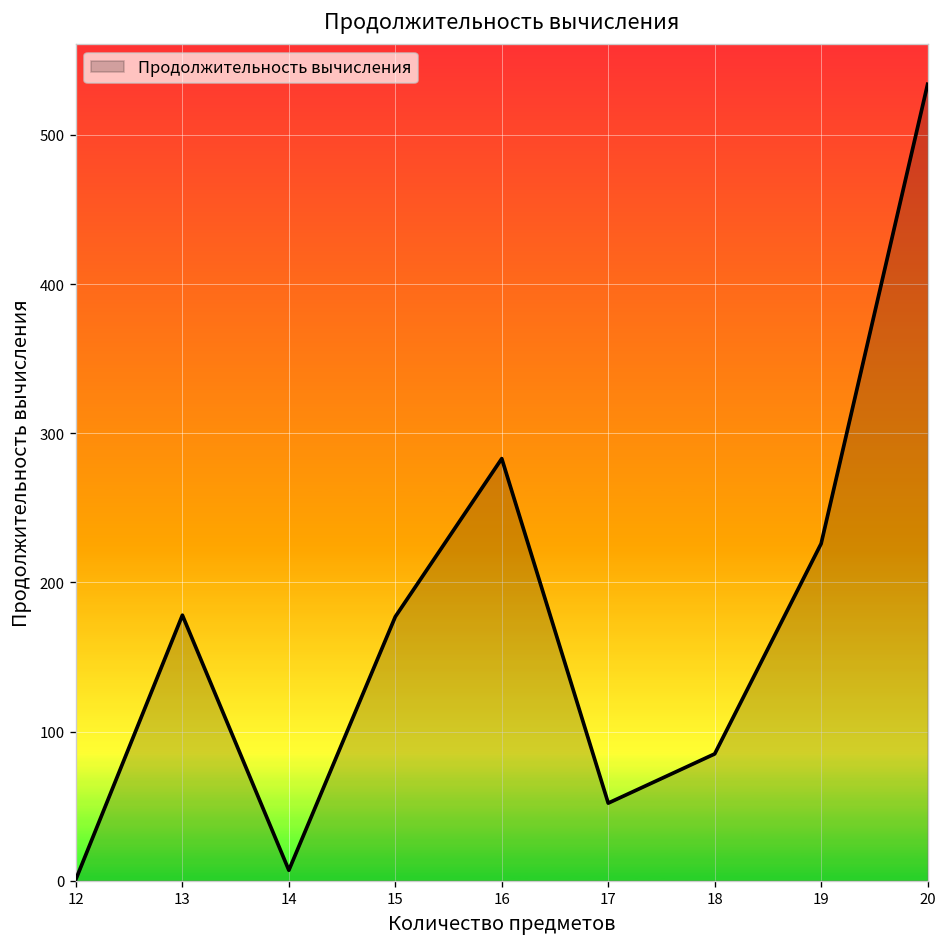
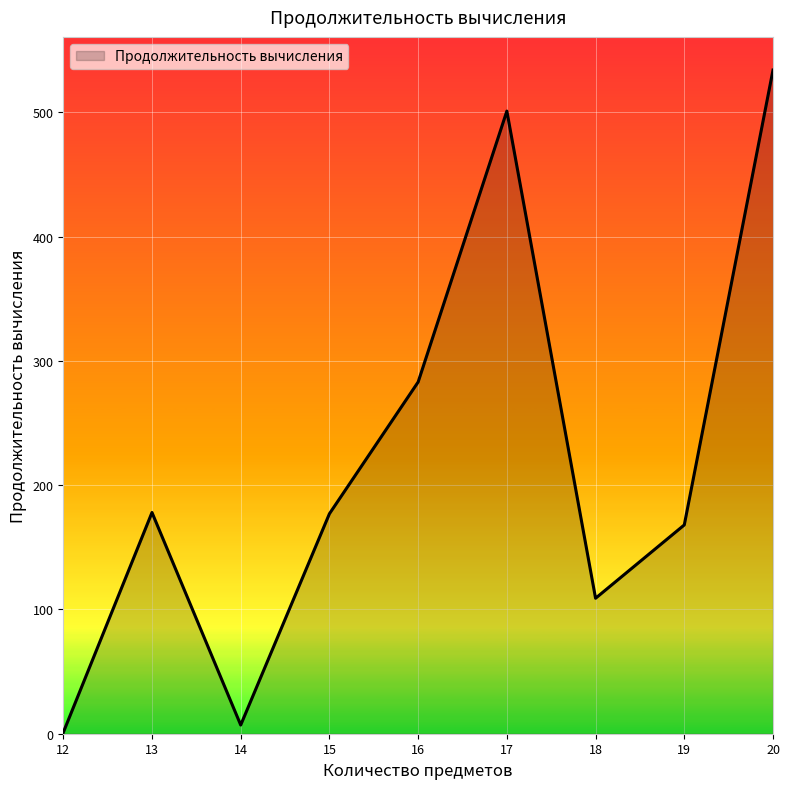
17: 52 -> 501
18: 85 -> 109
19: 226 -> 168
